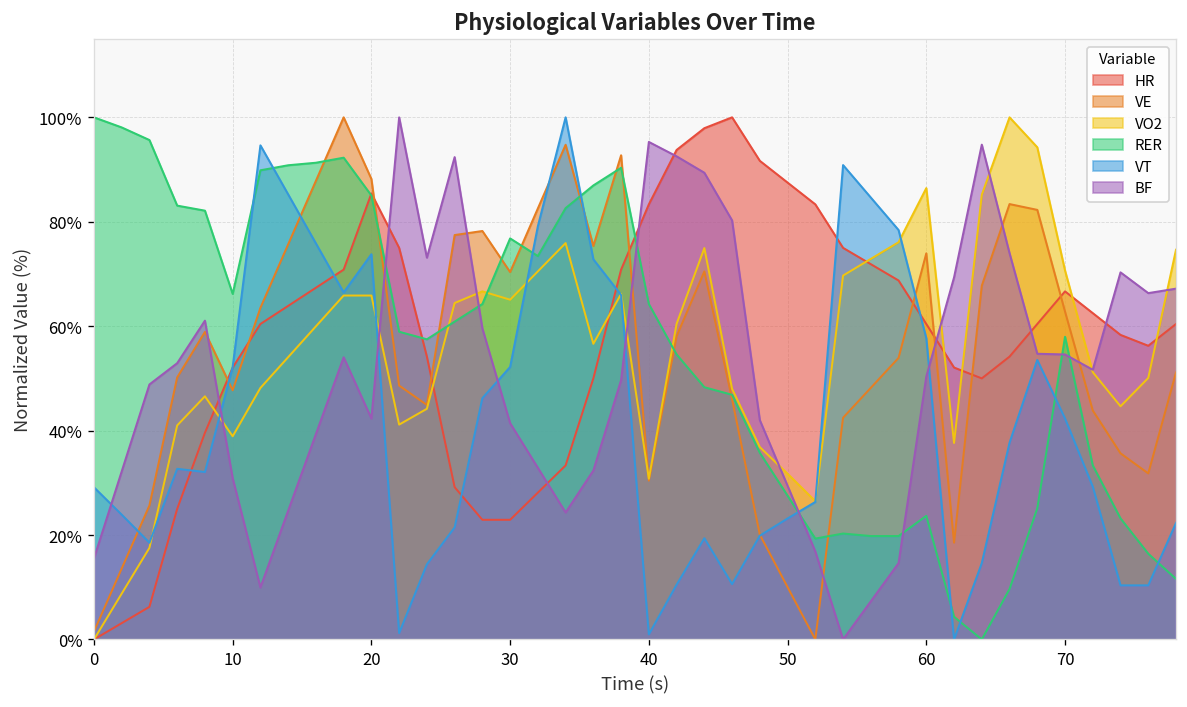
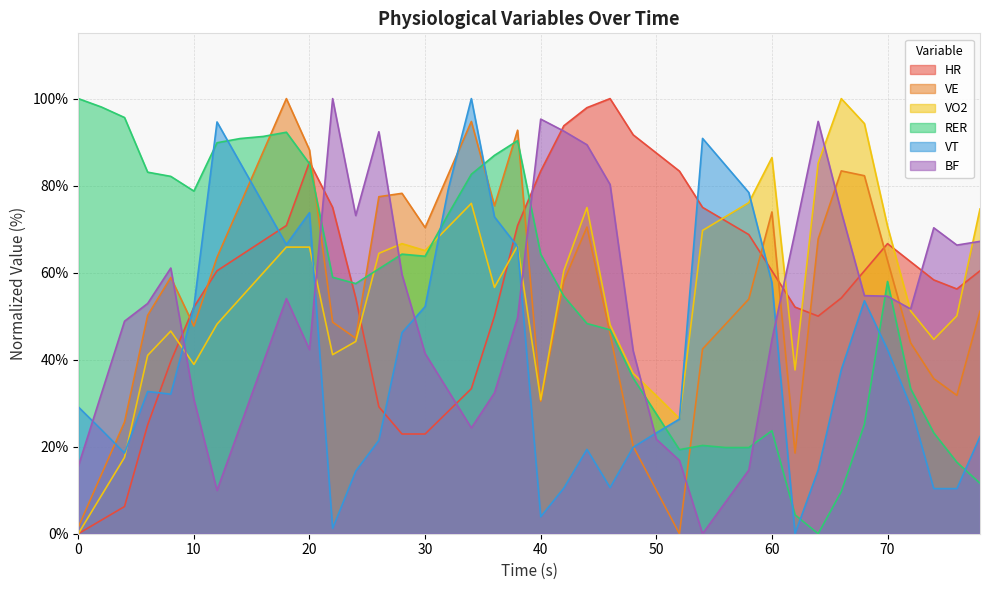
RER, 10: 66% -> 79%
RER, 30: 77% -> 64%
VT, 40: 1% -> 4%
BF, 50: 29% -> 22%
BF, 60: 50% -> 45%
